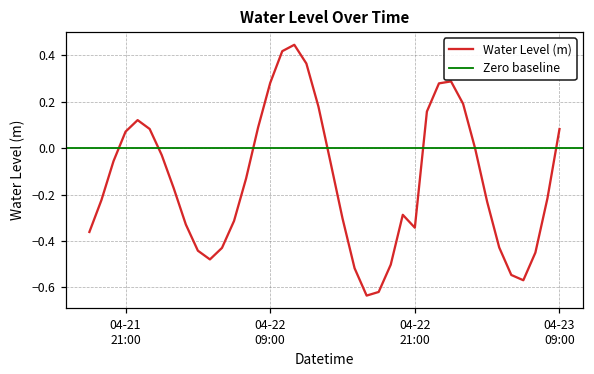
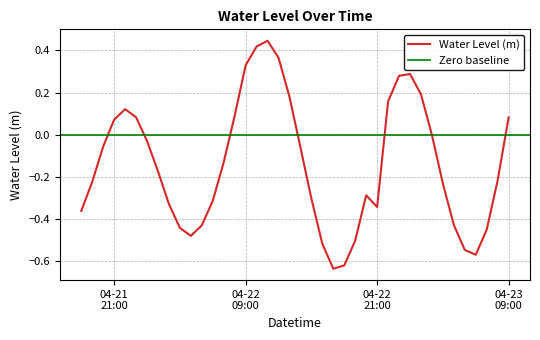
04-22 09:00: 0.28 -> 0.33
